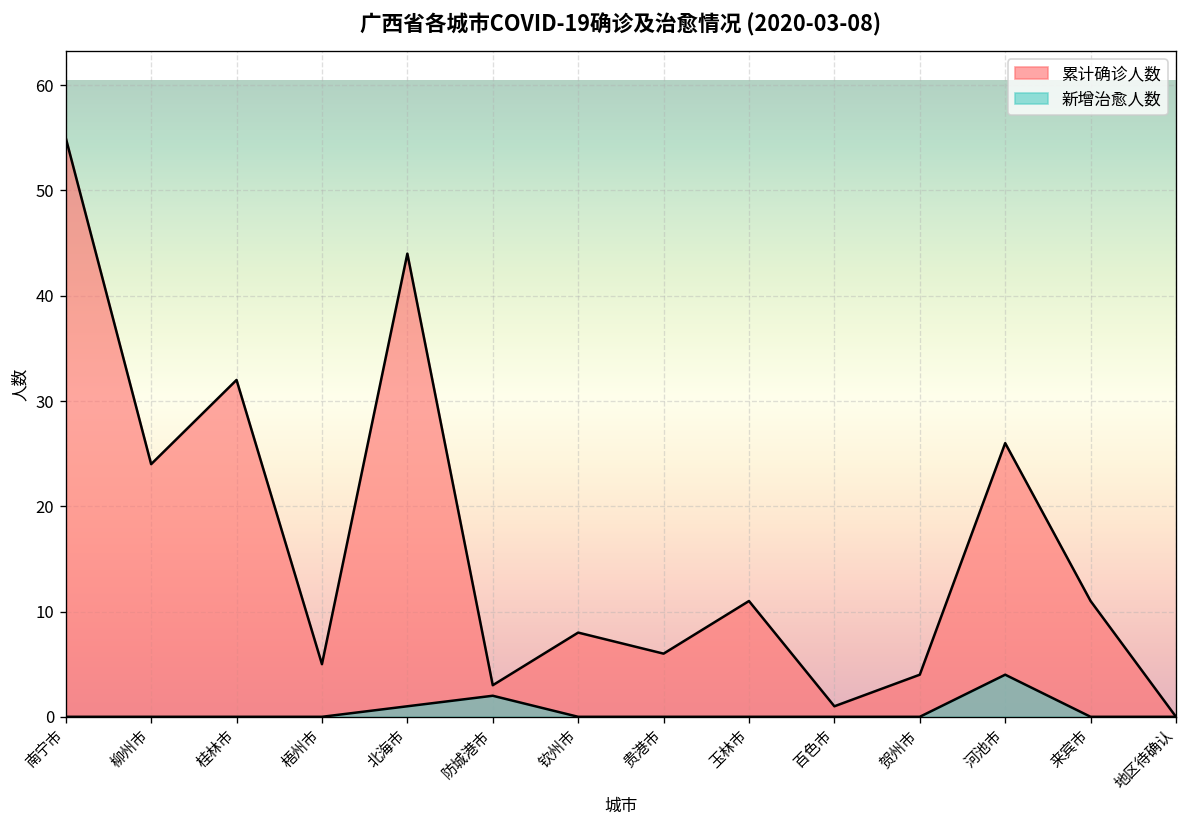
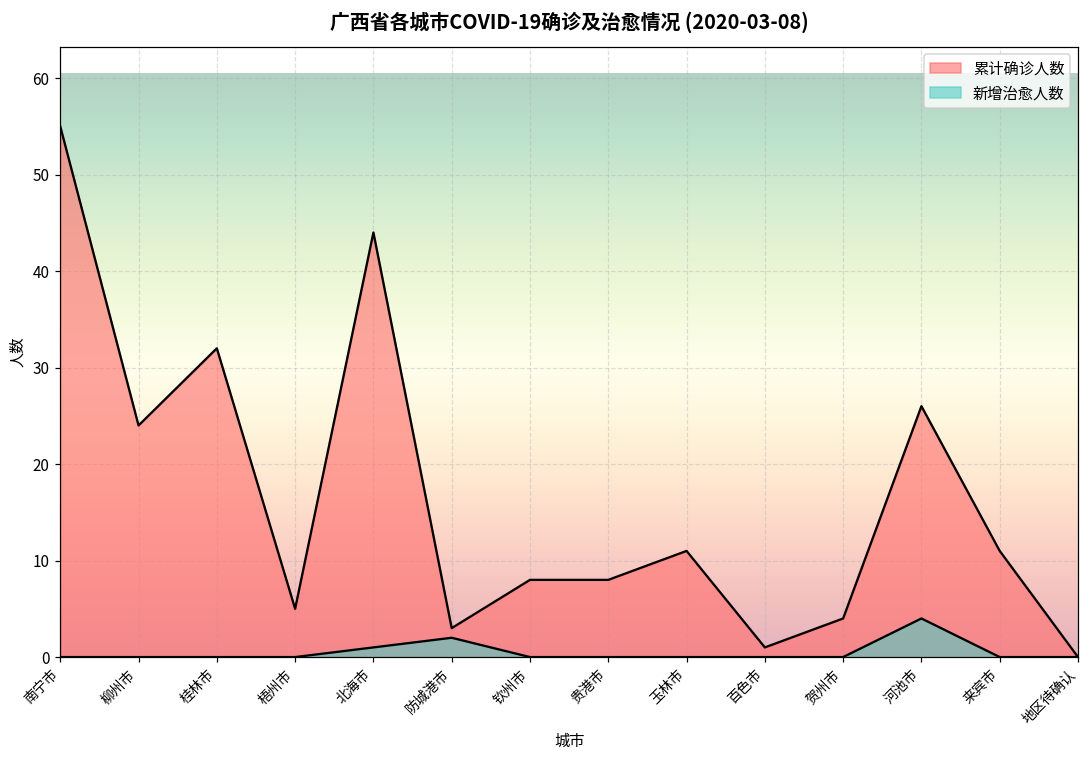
累计确诊人数, 贵港市: 6 -> 8
